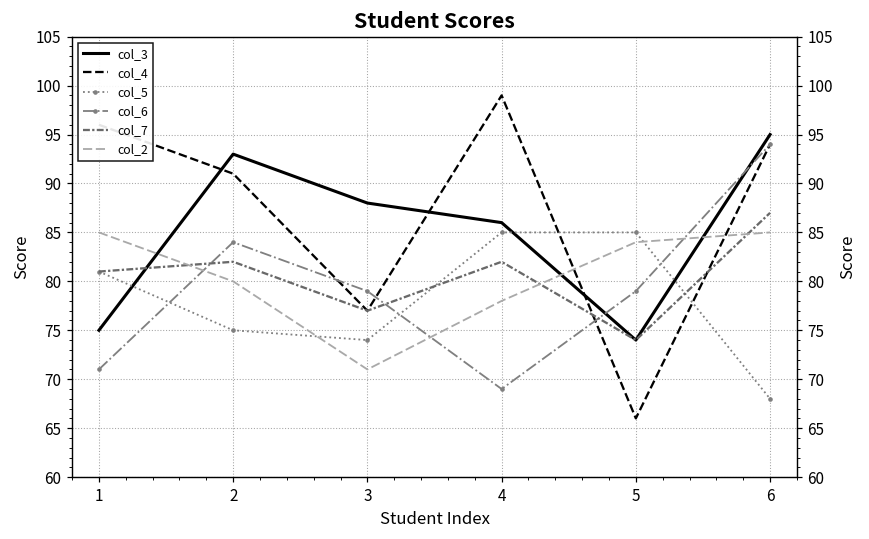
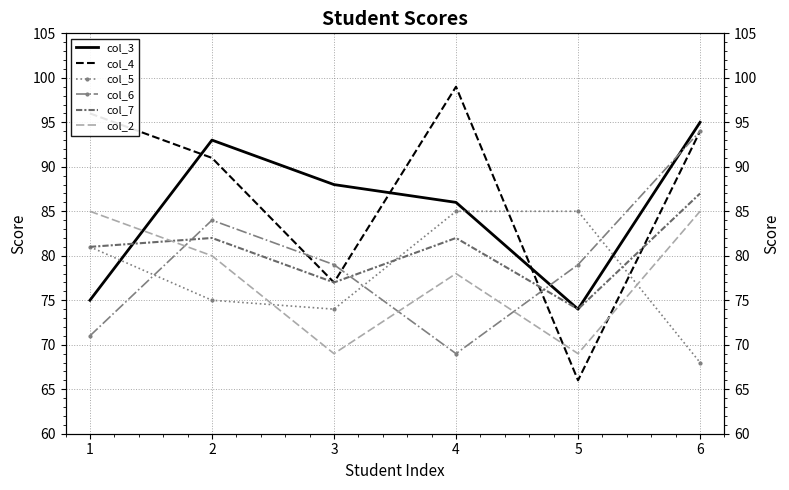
col_2, 3: 71 -> 69
col_2, 5: 84 -> 69
